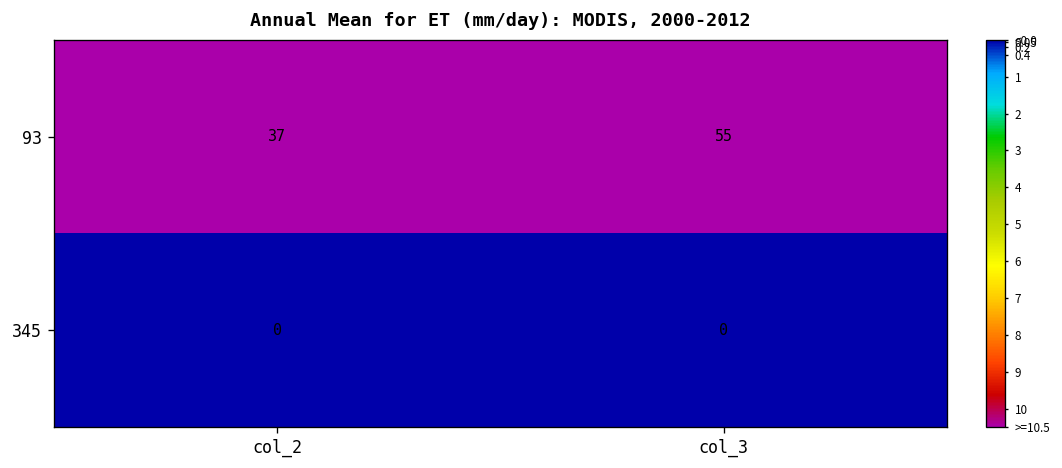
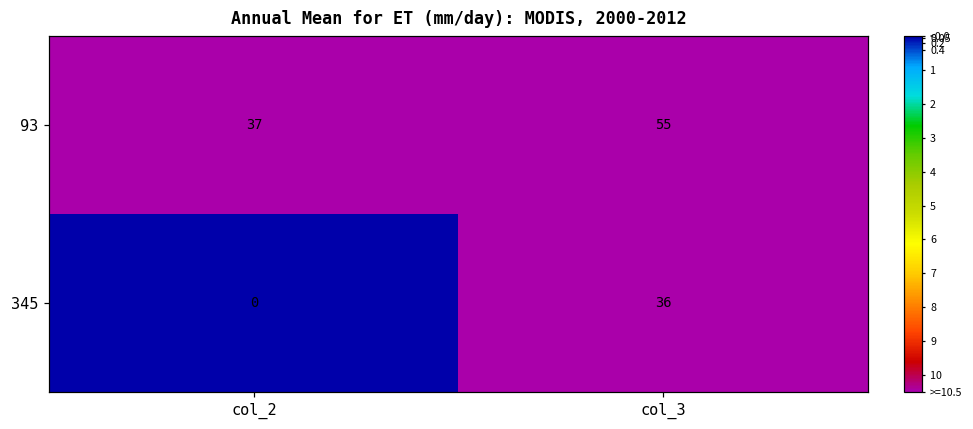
345, col_3: 0 -> 36
